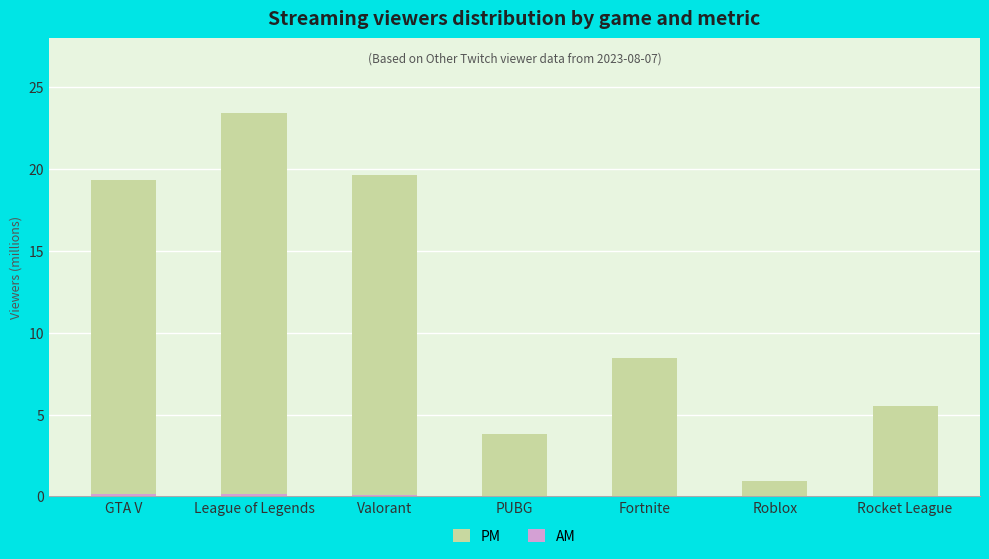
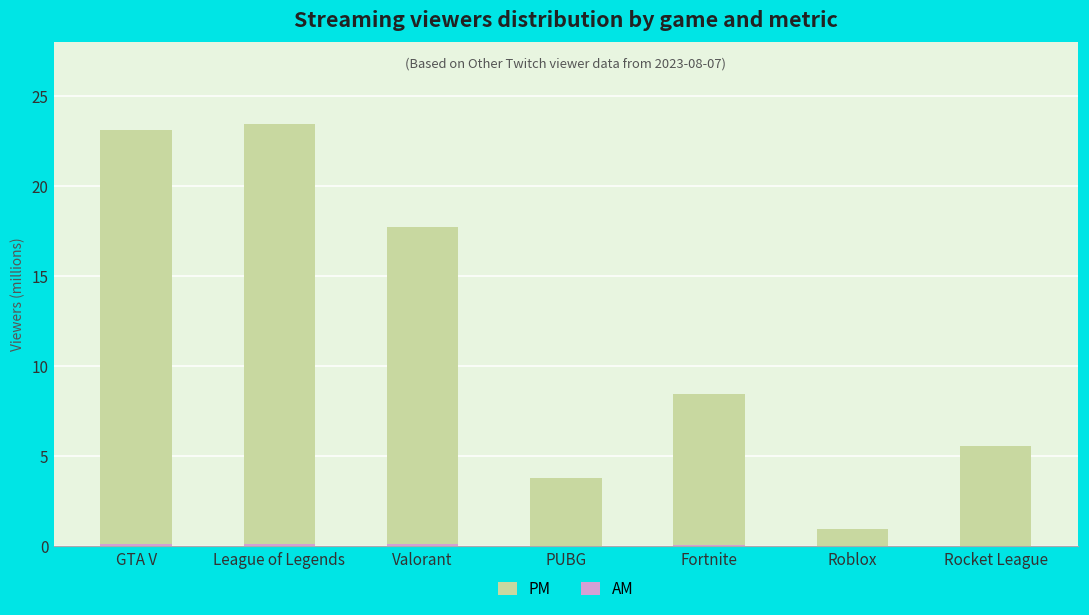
PM, GTA V: 19.3 -> 23.1
PM, Valorant: 19.7 -> 17.7
